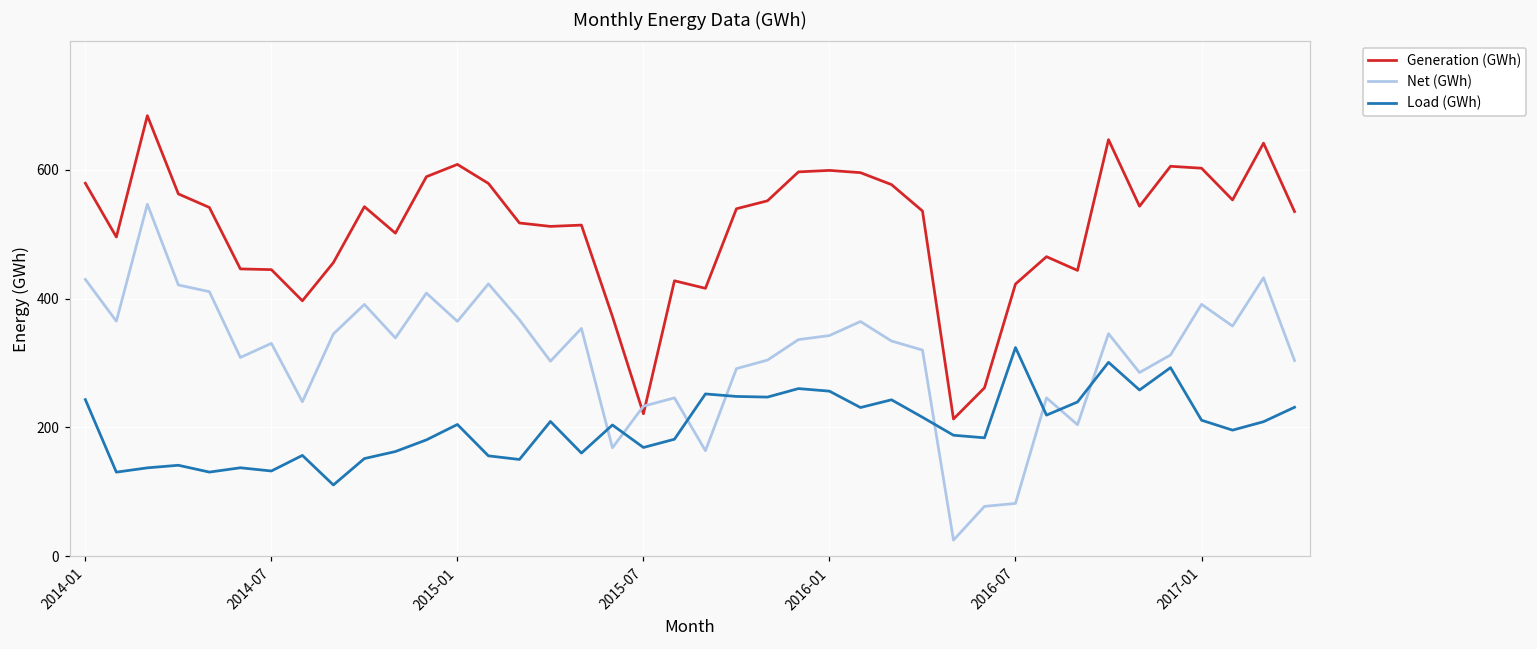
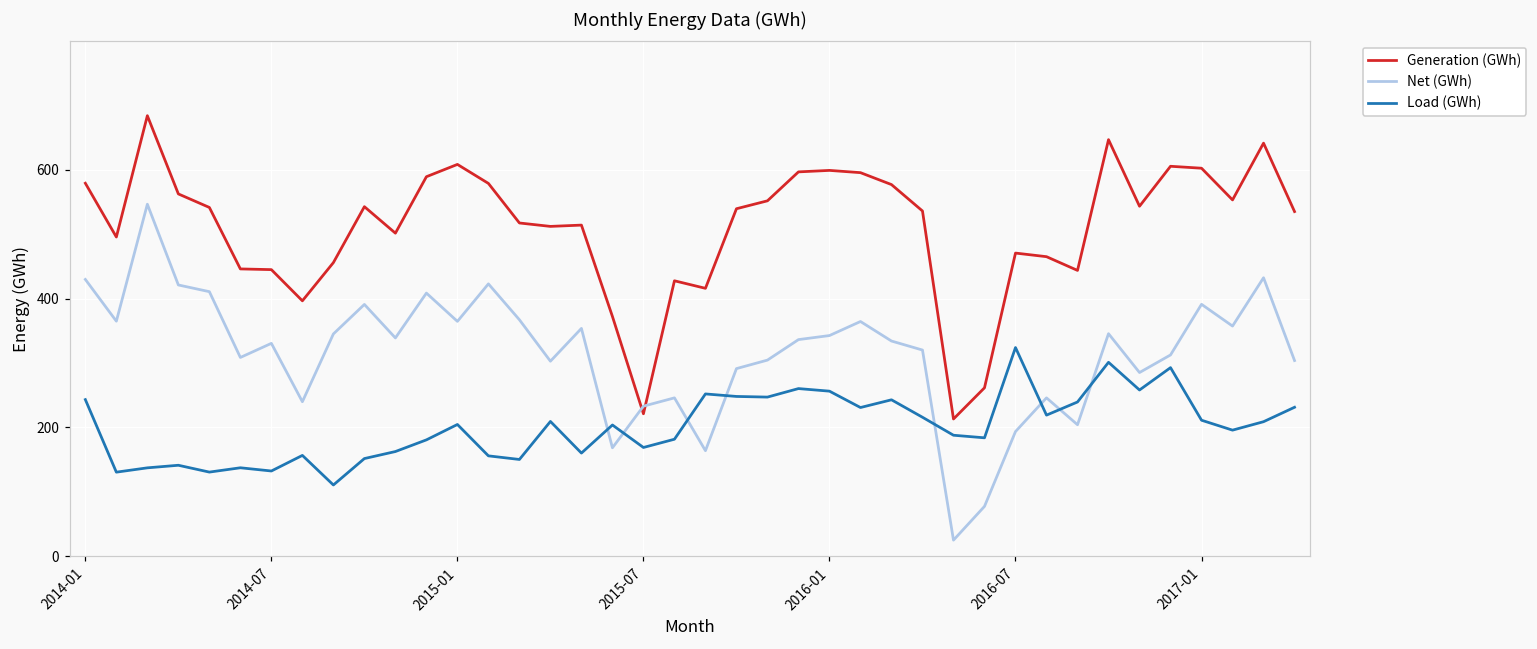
Generation (GWh), 2016-07: 420 -> 470
Net (GWh), 2016-07: 80 -> 190
